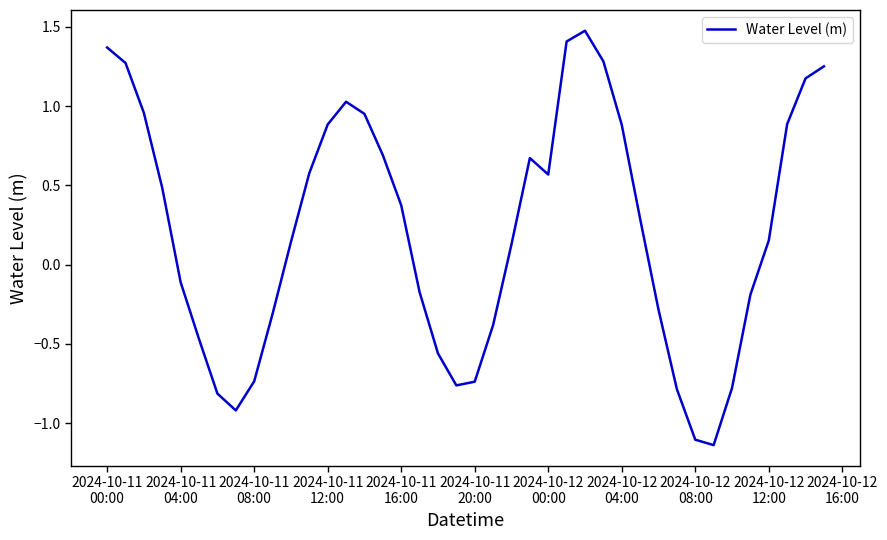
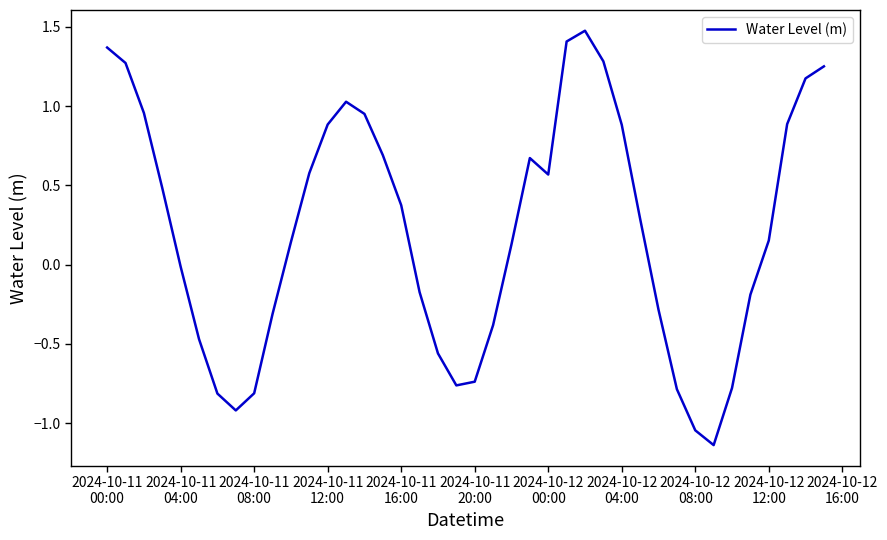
2024-10-11 04:00: -0.11 -> -0.01
2024-10-11 08:00: -0.74 -> -0.81
2024-10-12 08:00: -1.10 -> -1.04
